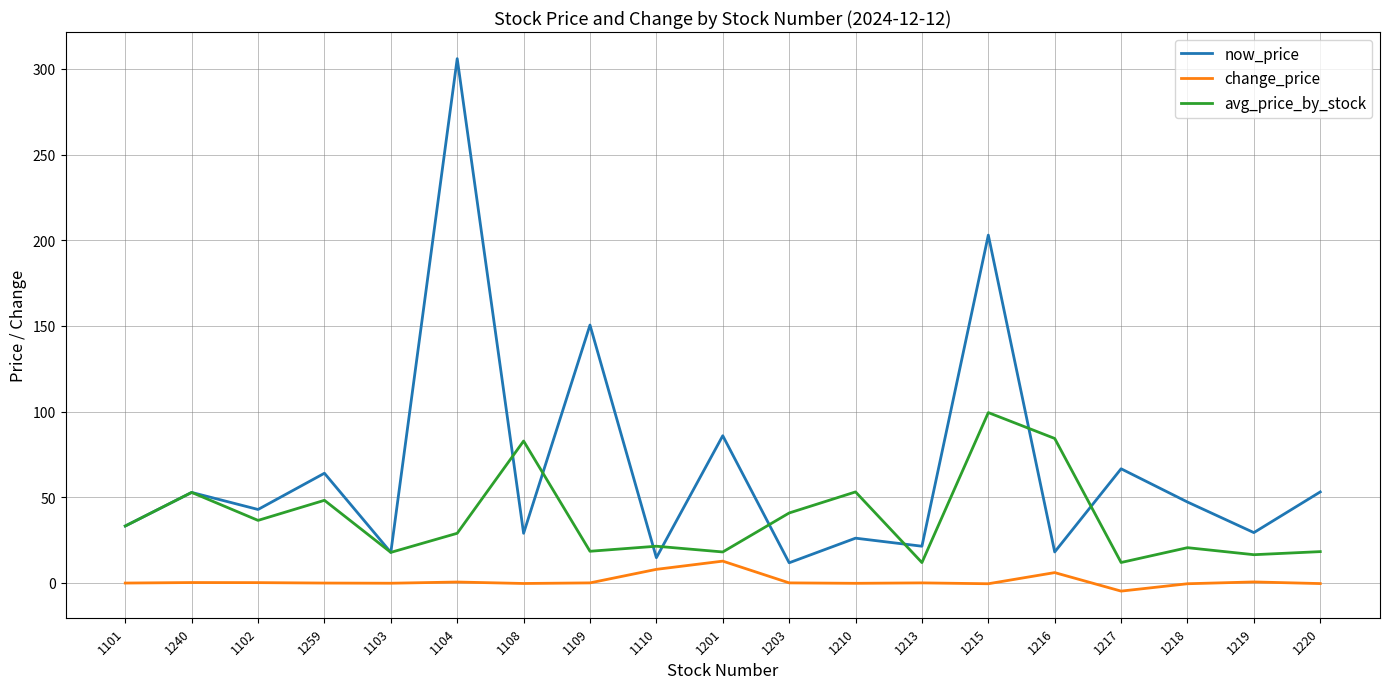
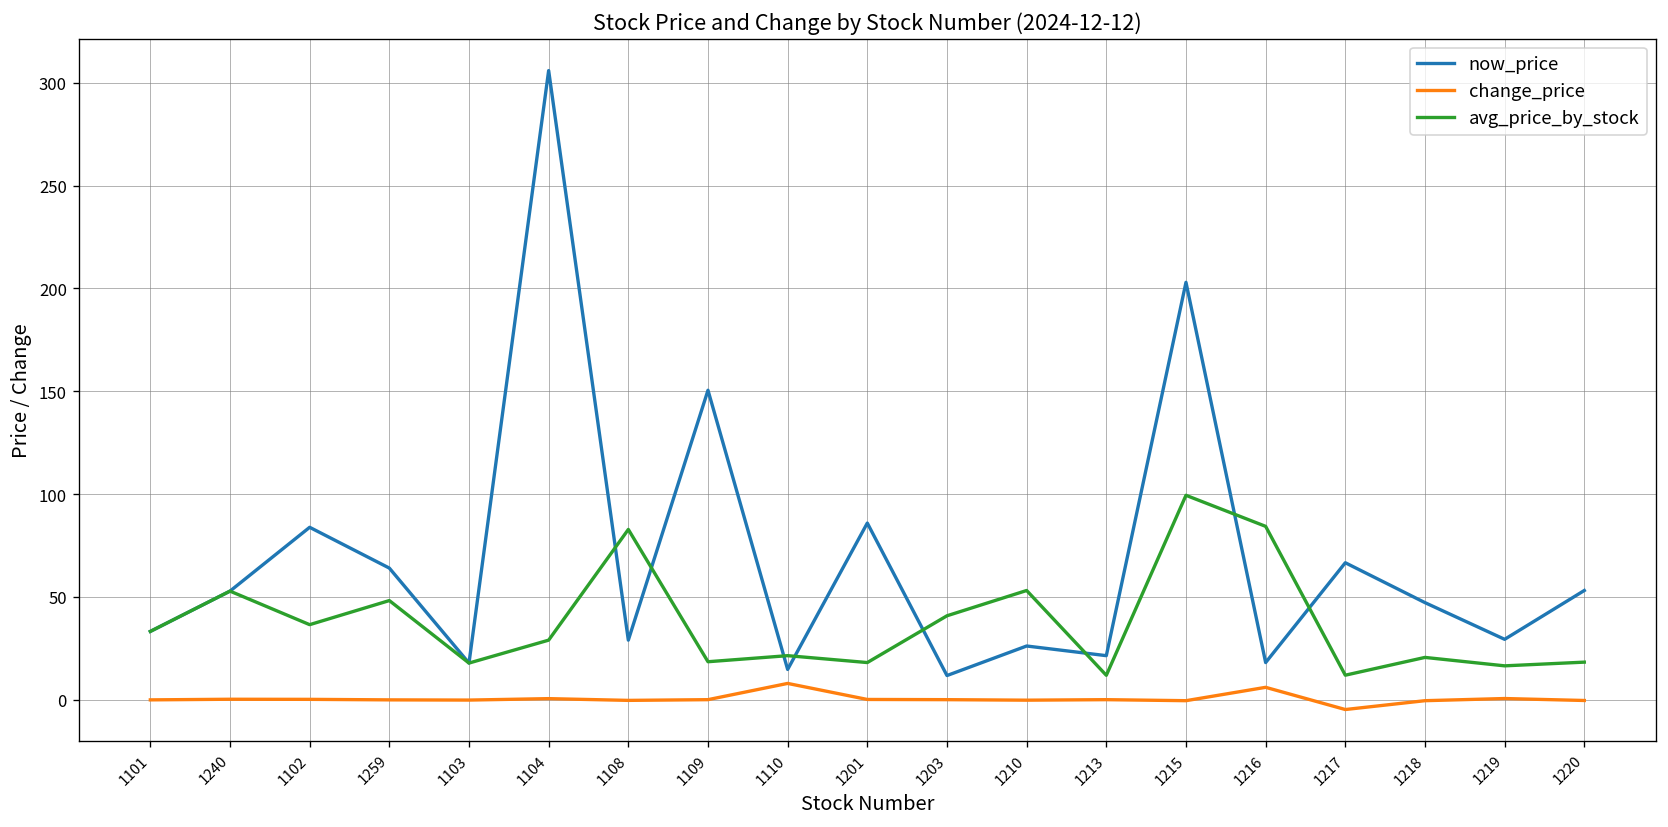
now_price, 1102: 43 -> 84
change_price, 1201: 13 -> 0
